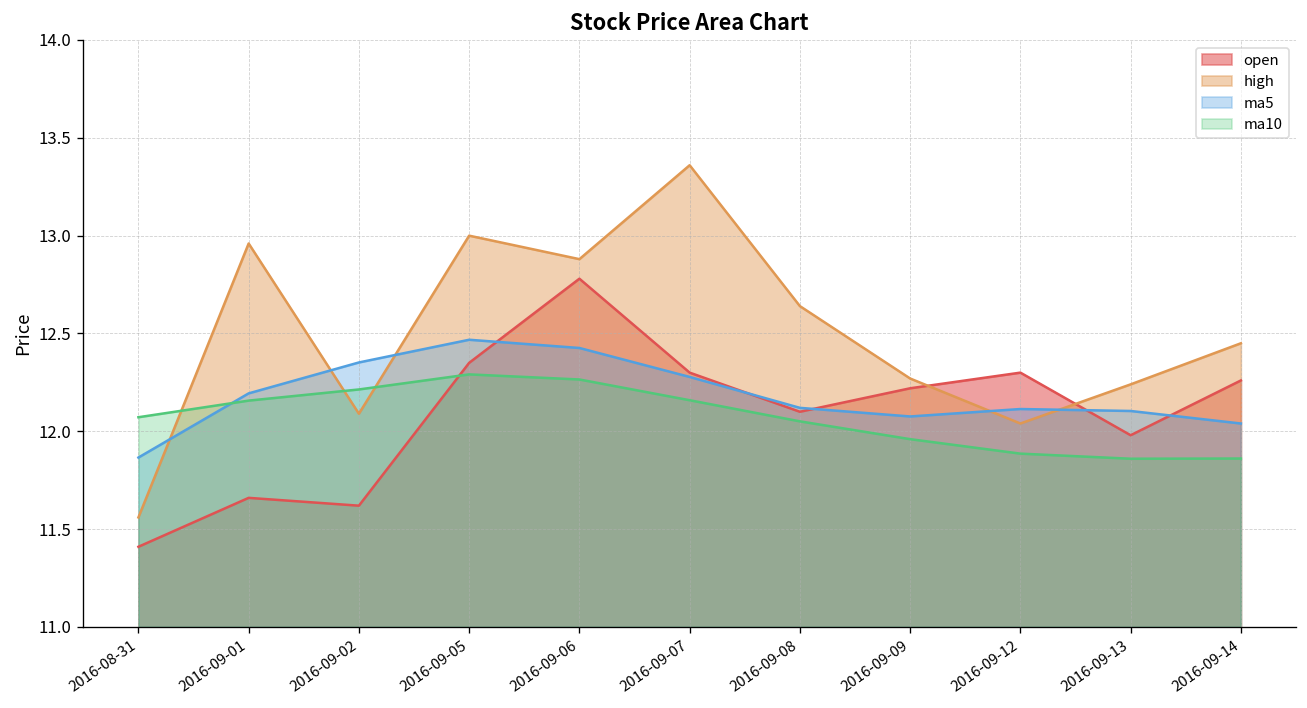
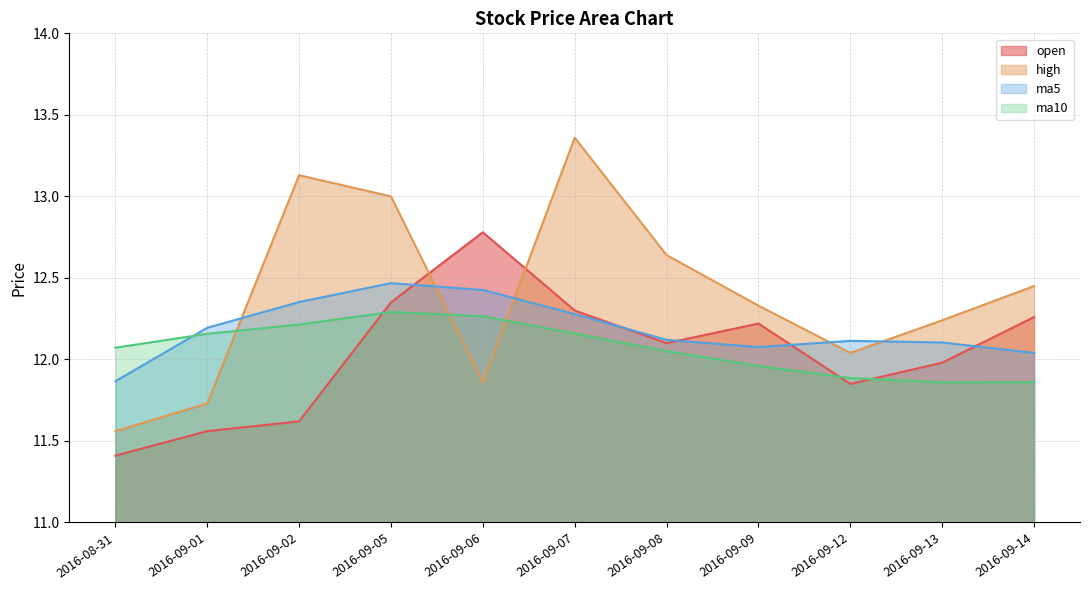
open, 2016-09-01: 11.66 -> 11.56
high, 2016-09-01: 12.96 -> 11.73
high, 2016-09-02: 12.09 -> 13.13
high, 2016-09-06: 12.88 -> 11.86
high, 2016-09-09: 12.27 -> 12.33
open, 2016-09-12: 12.30 -> 11.85
